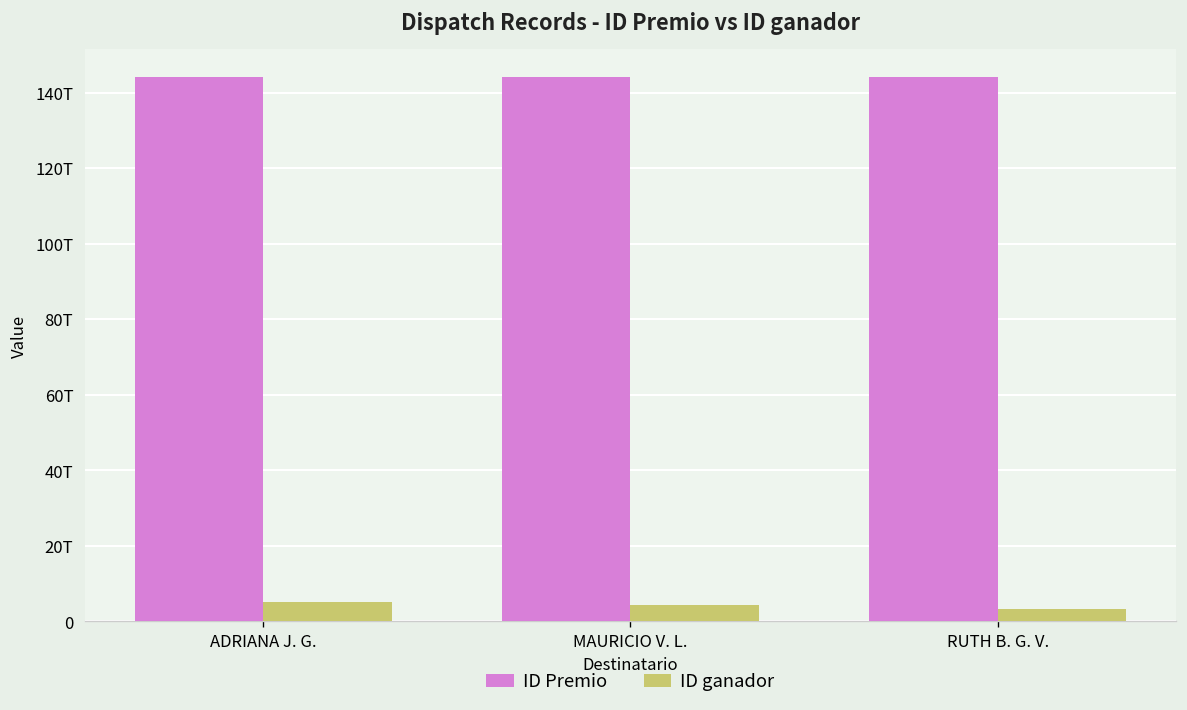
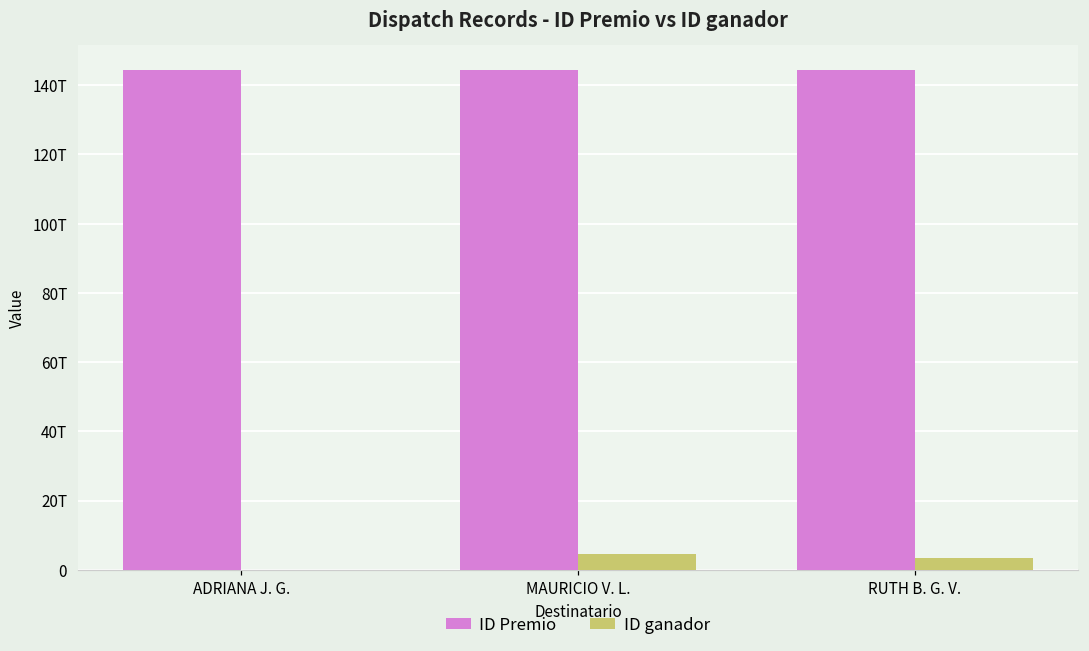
ID ganador, ADRIANA J. G.: 5T -> 0T
